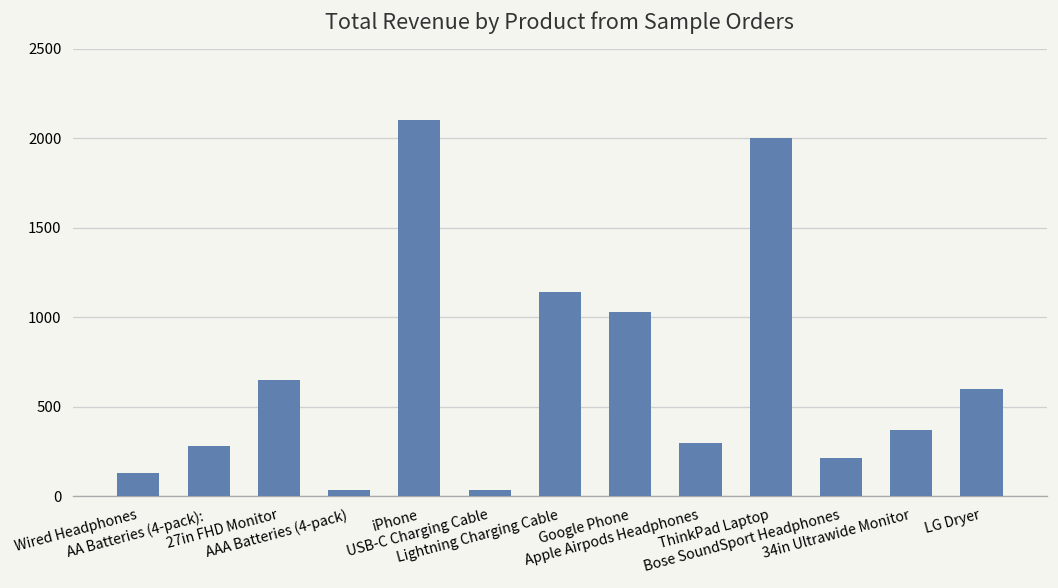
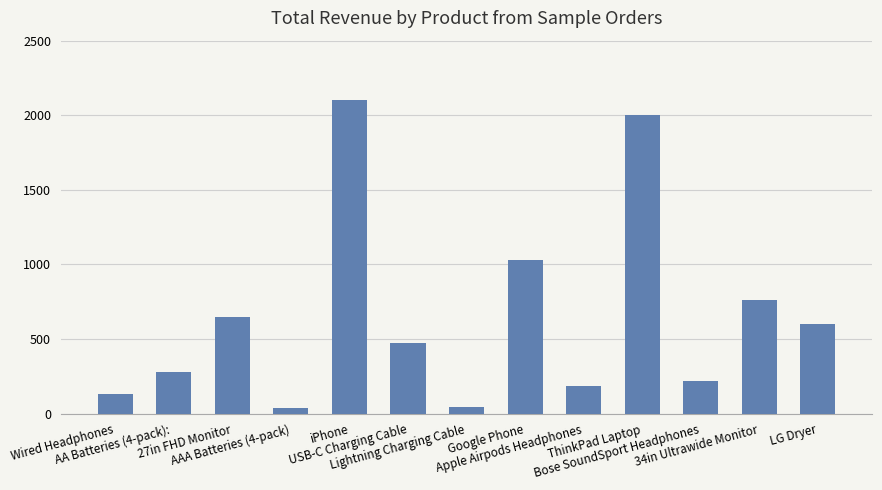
USB-C Charging Cable: 40 -> 470
Lightning Charging Cable: 1140 -> 40
Apple Airpods Headphones: 300 -> 190
34in Ultrawide Monitor: 370 -> 760
